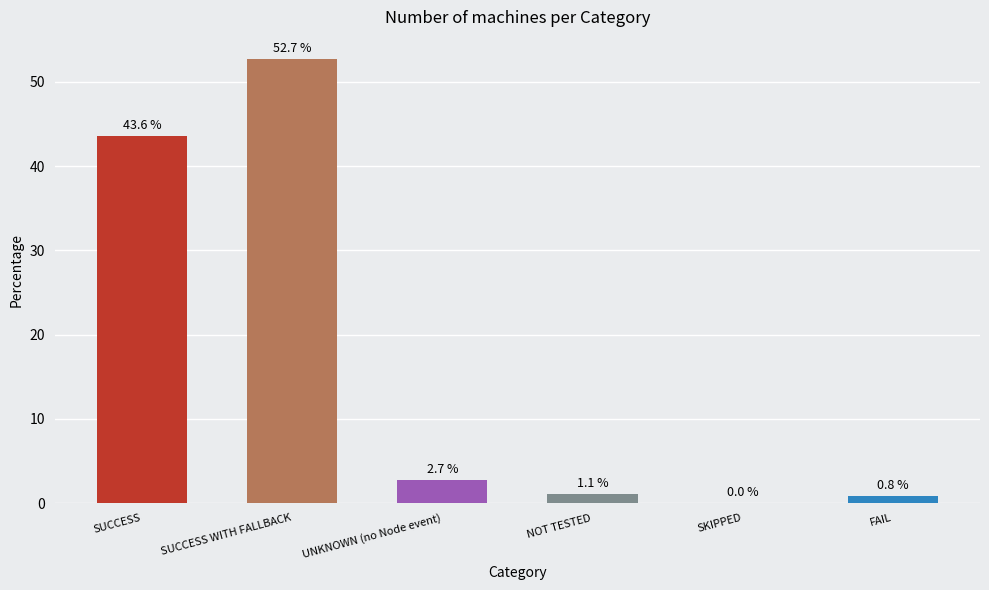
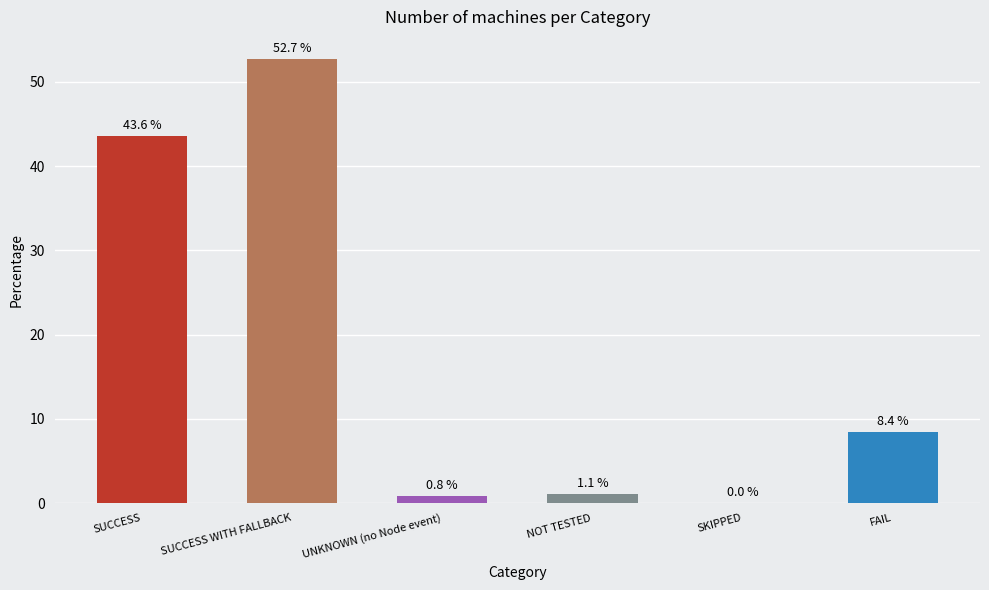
UNKNOWN (no Node event): 2.7 % -> 0.8 %
FAIL: 0.8 % -> 8.4 %
